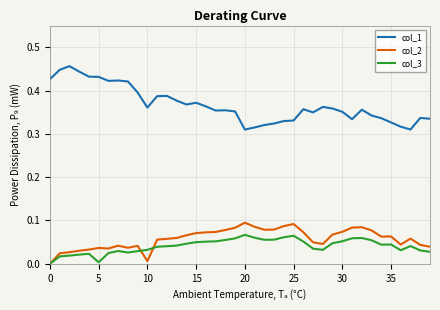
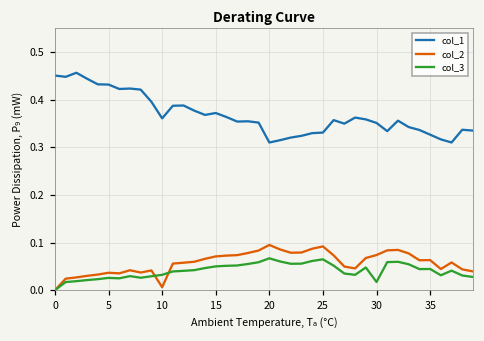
col_1, 0: 0.43 -> 0.45
col_3, 5: 0.00 -> 0.03
col_3, 30: 0.05 -> 0.02
